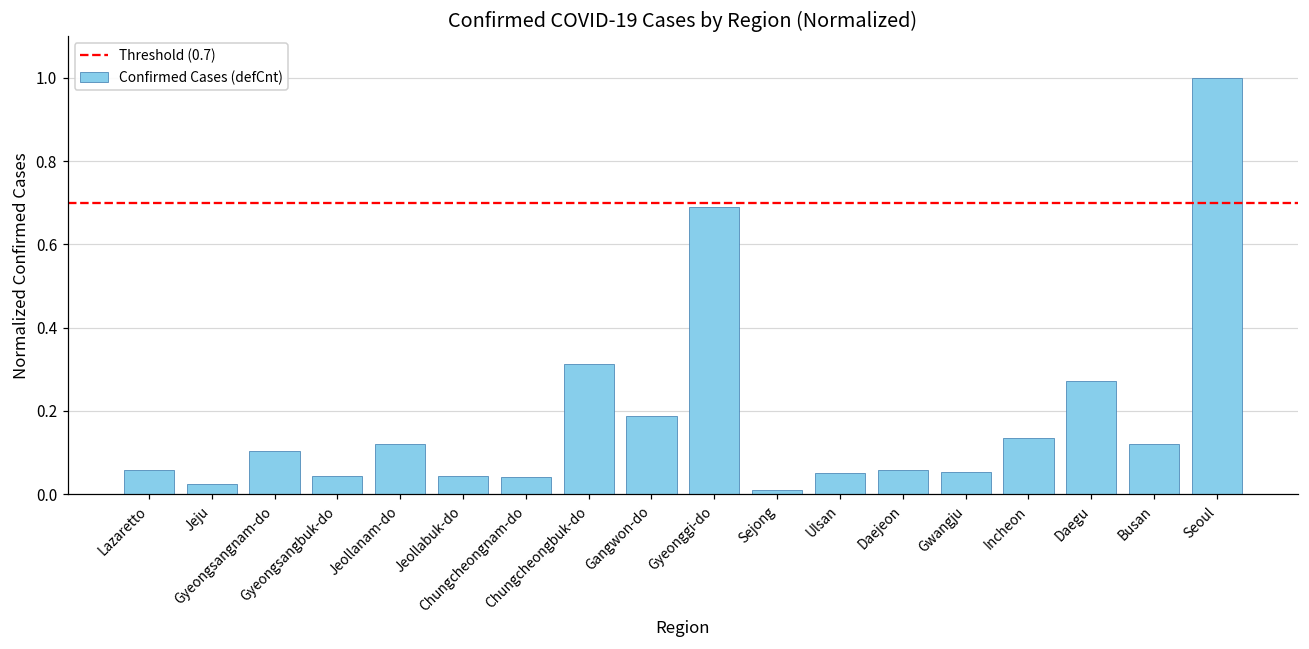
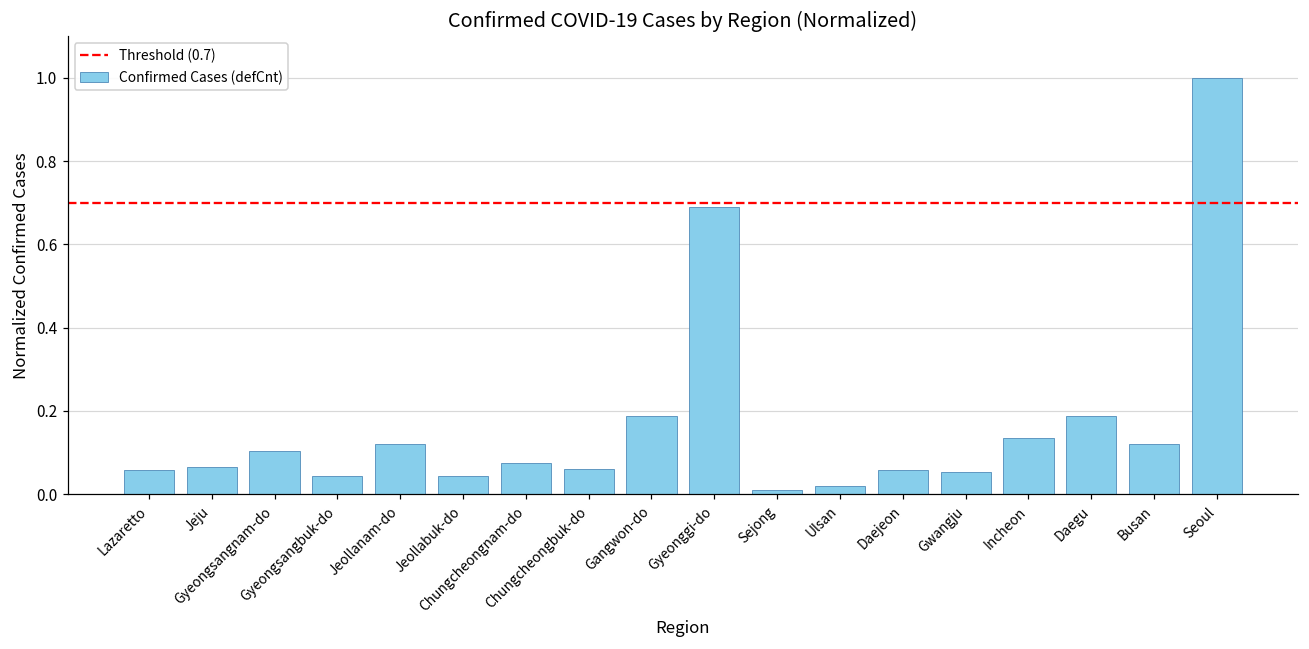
Jeju: 0.03 -> 0.07
Chungcheongnam-do: 0.04 -> 0.08
Chungcheongbuk-do: 0.31 -> 0.06
Ulsan: 0.05 -> 0.02
Daegu: 0.27 -> 0.19
